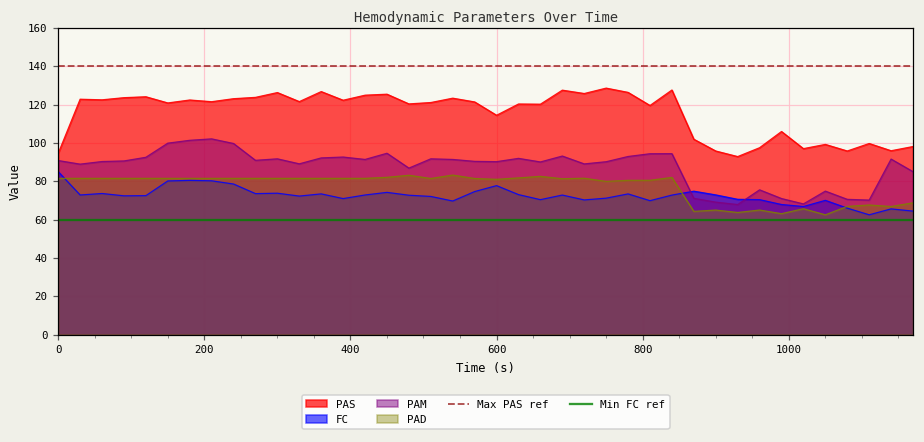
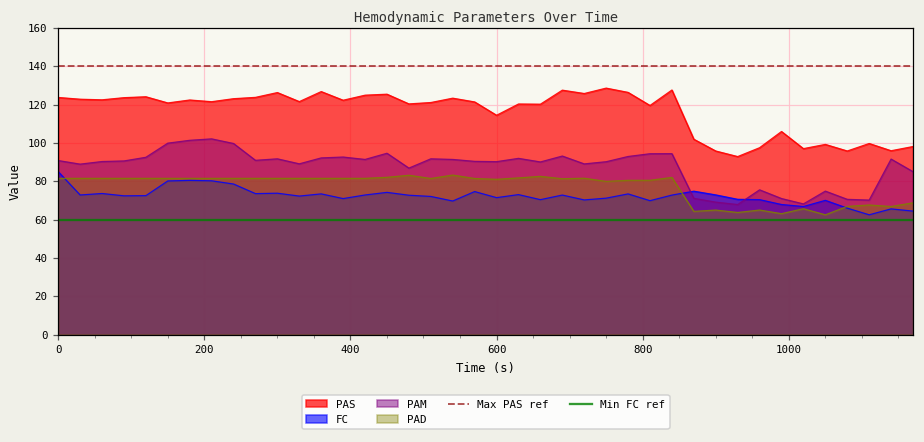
PAS, 0: 95 -> 124
FC, 600: 78 -> 71
